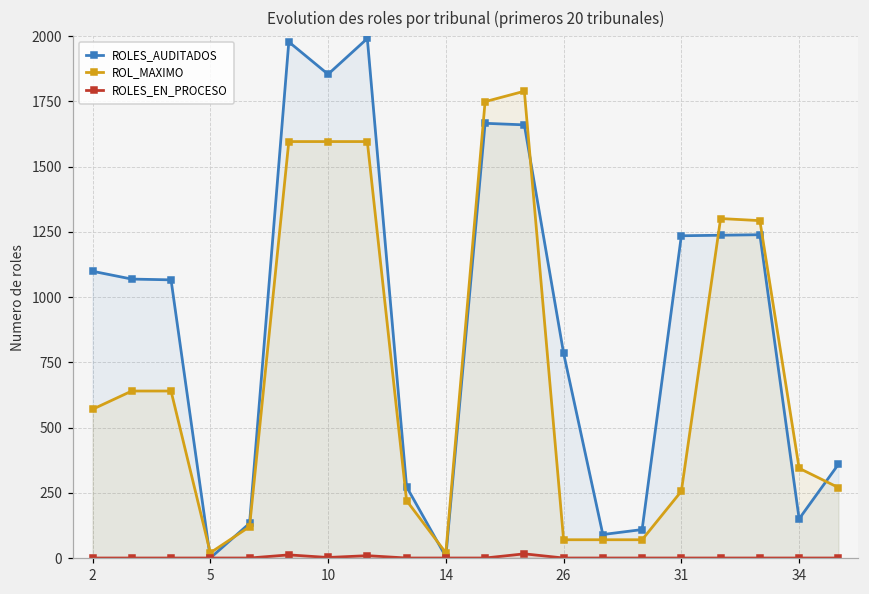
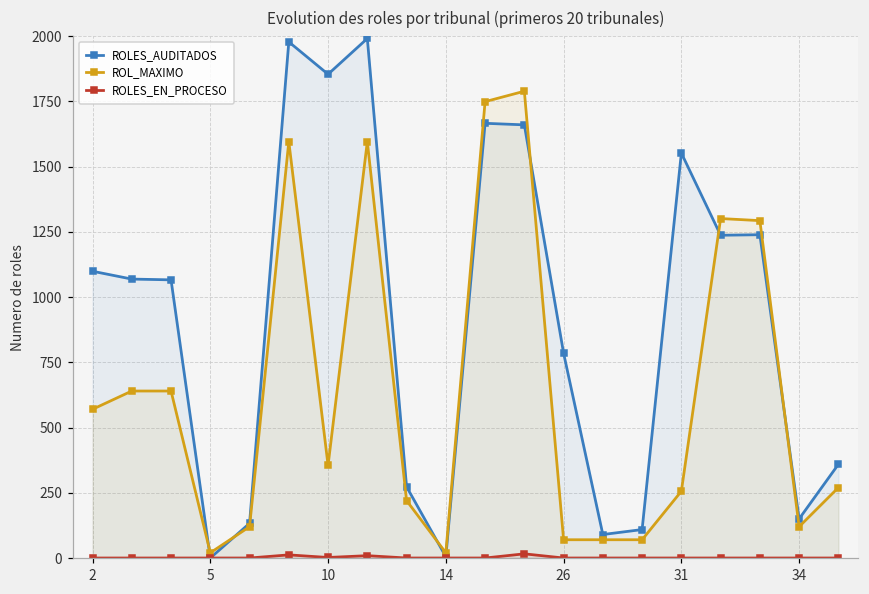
ROL_MAXIMO, 10: 1600 -> 360
ROLES_AUDITADOS, 31: 1240 -> 1550
ROL_MAXIMO, 34: 340 -> 120
